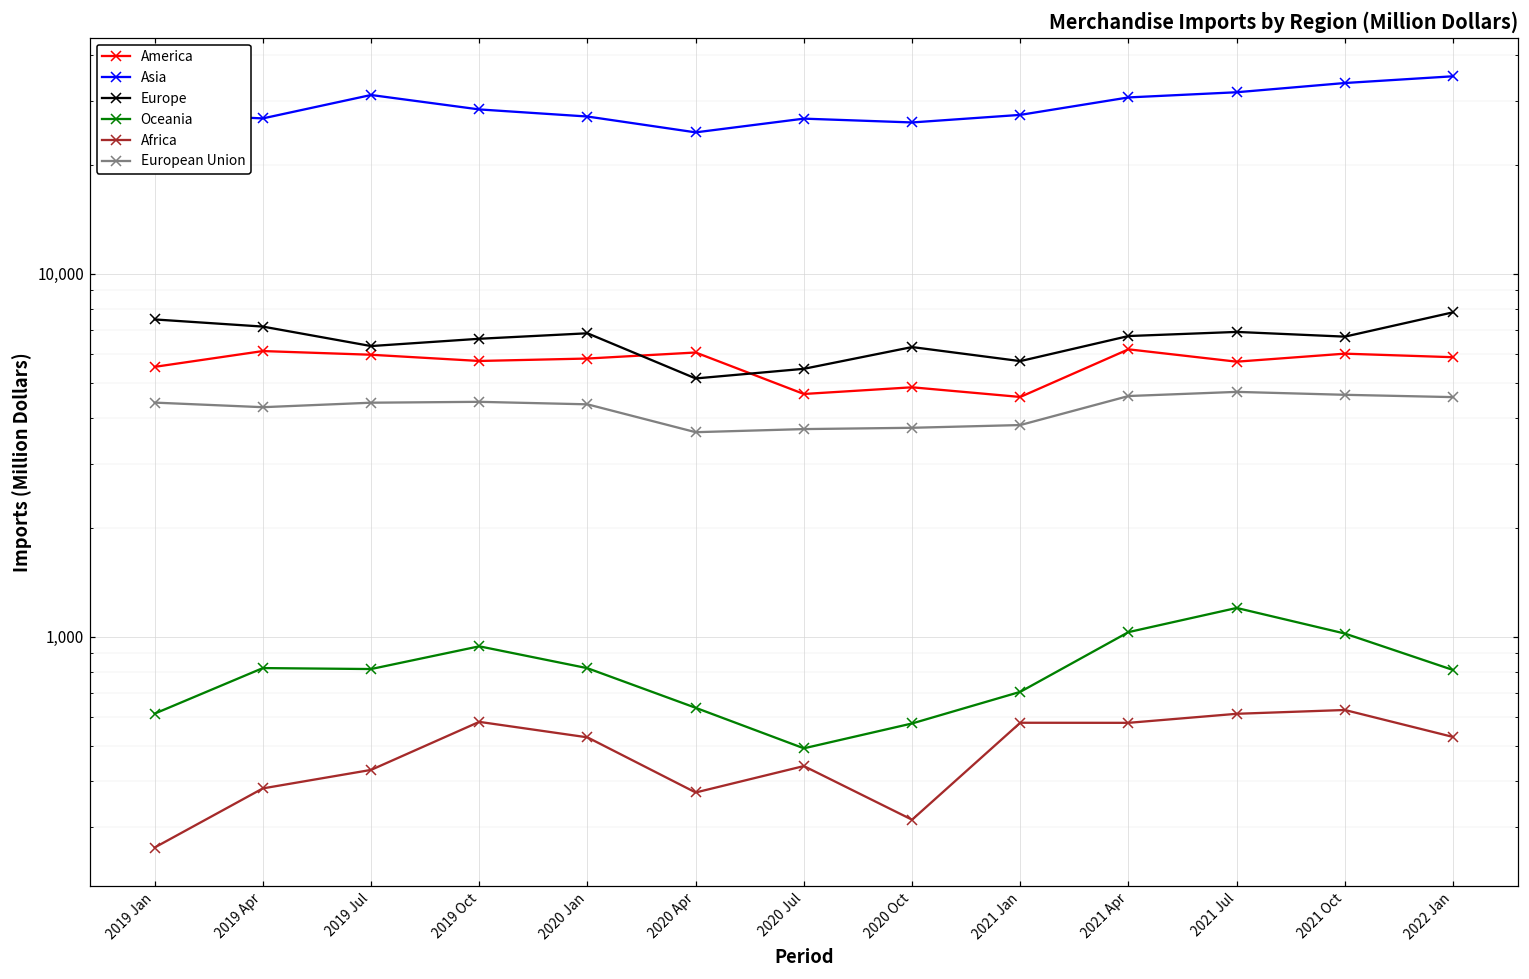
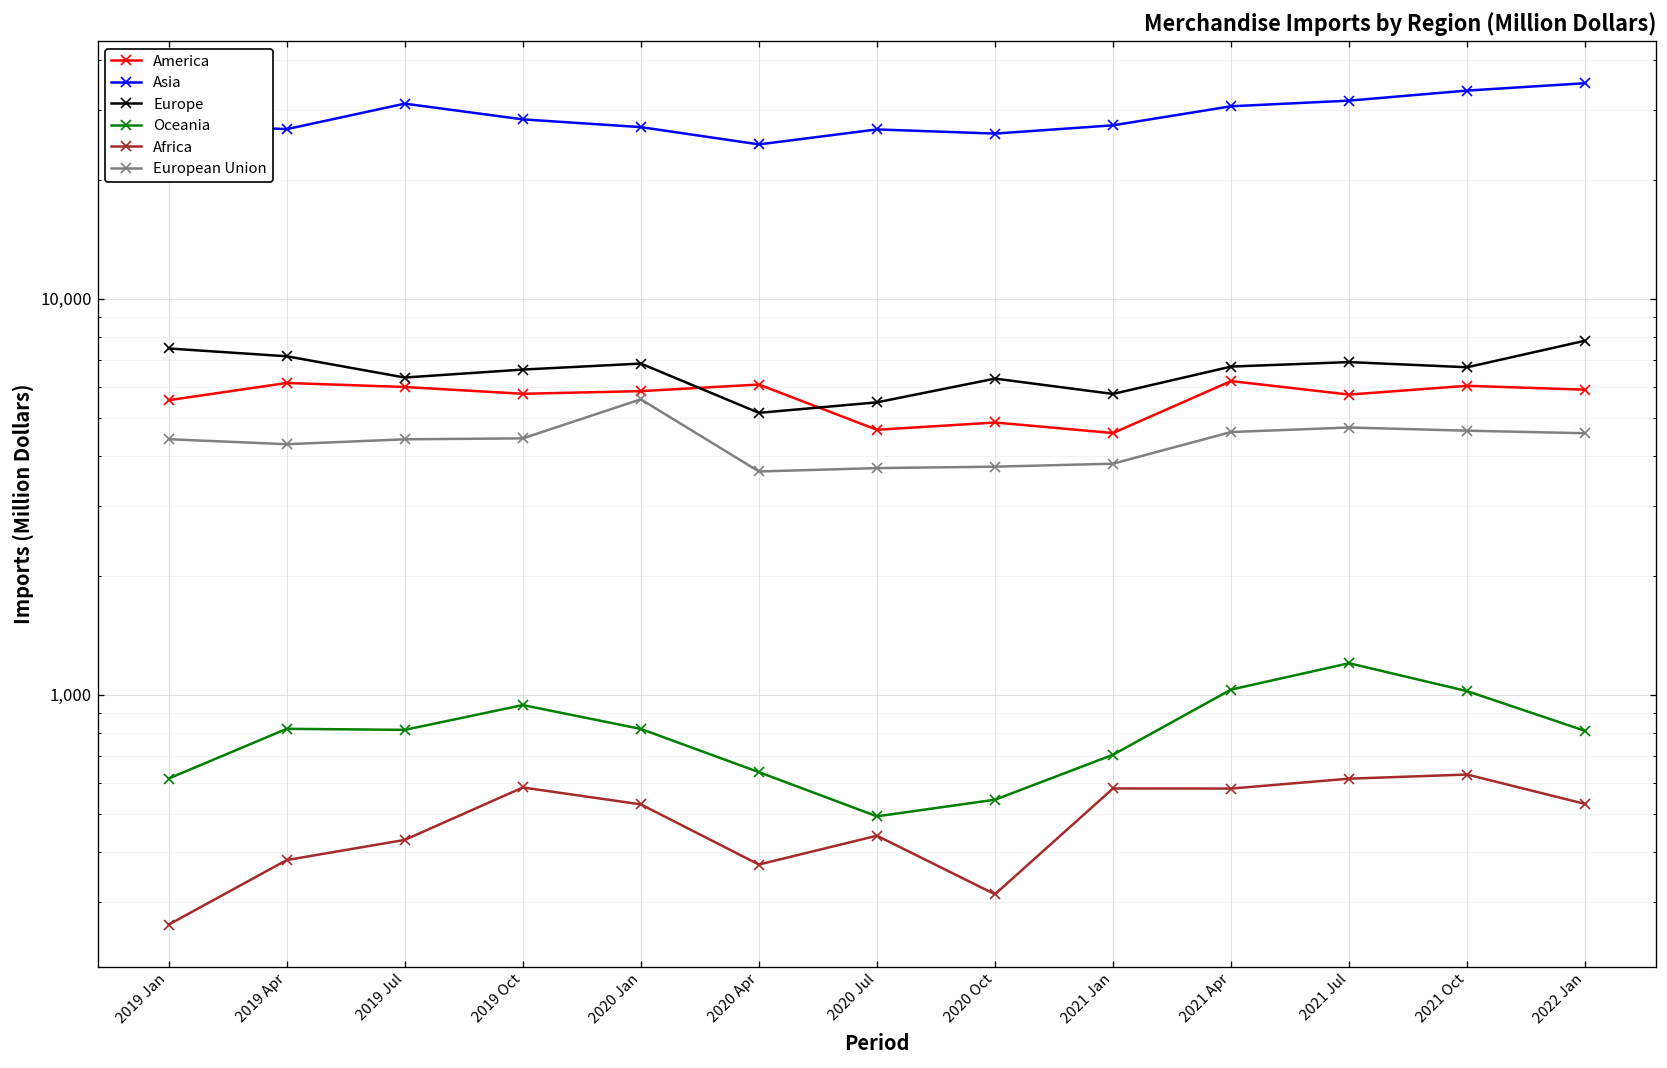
European Union, 2020 Jan: 4,400 -> 5,600
Oceania, 2020 Oct: 580 -> 540
